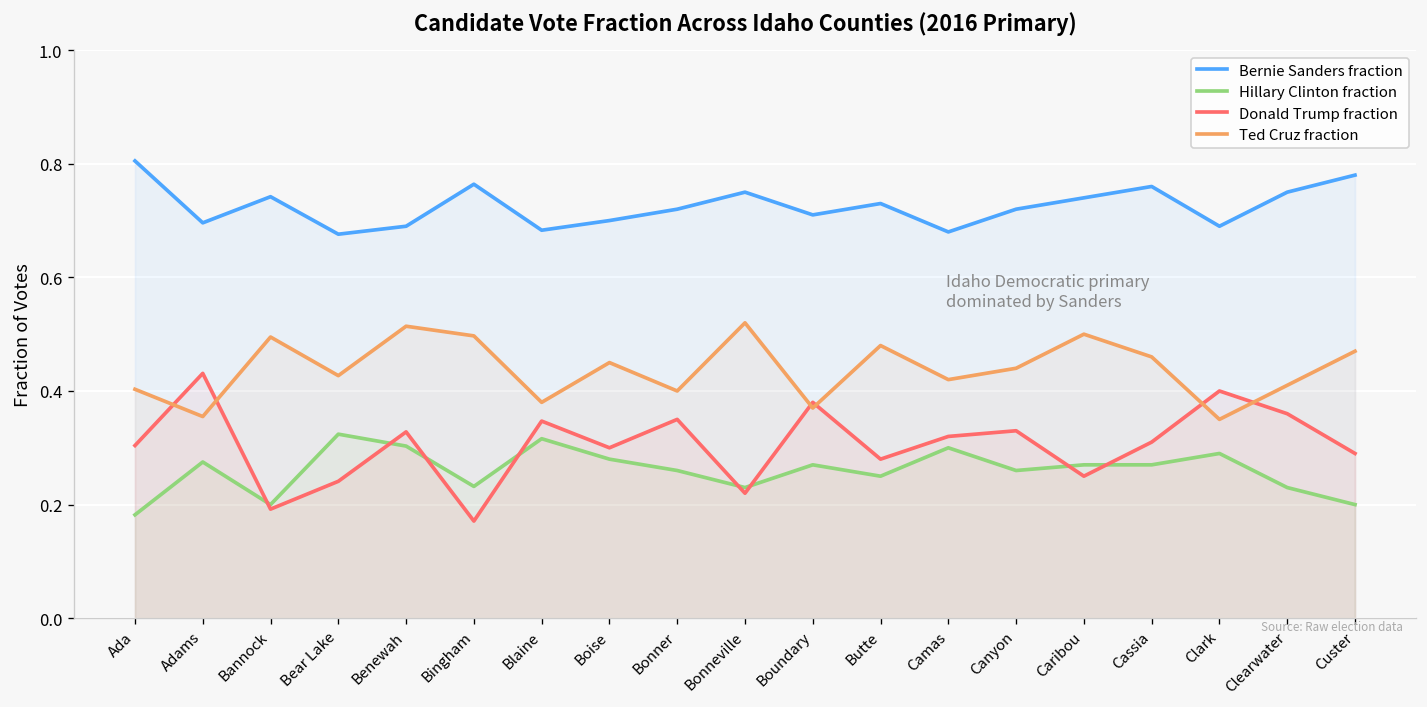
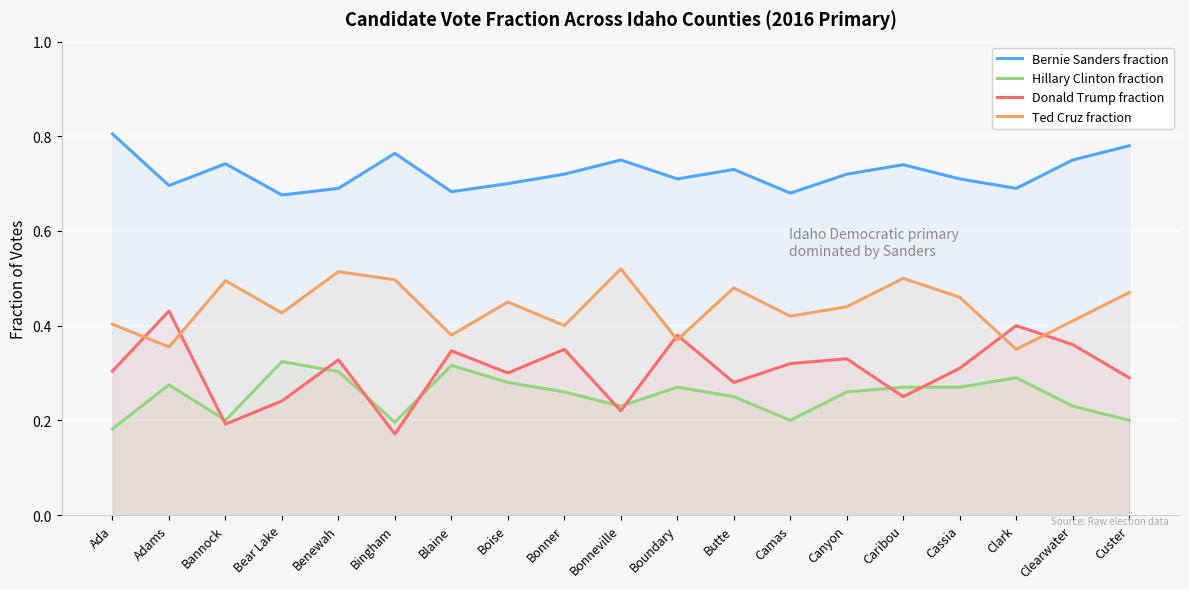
Hillary Clinton fraction, Bingham: 0.23 -> 0.20
Hillary Clinton fraction, Camas: 0.3 -> 0.2
Bernie Sanders fraction, Cassia: 0.76 -> 0.71
